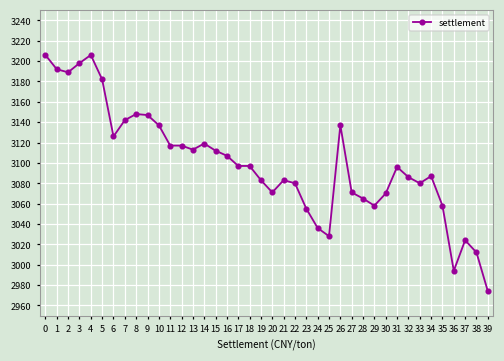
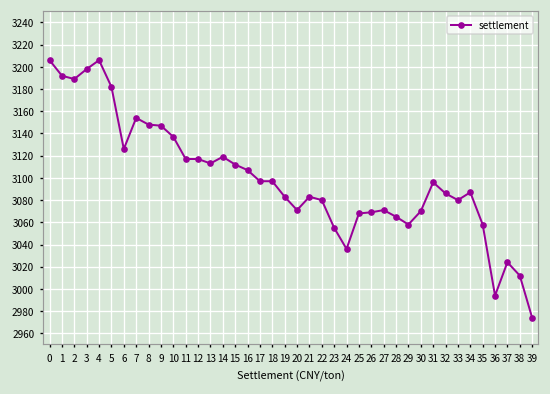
7: 3140 -> 3150
25: 3030 -> 3070
26: 3140 -> 3070
